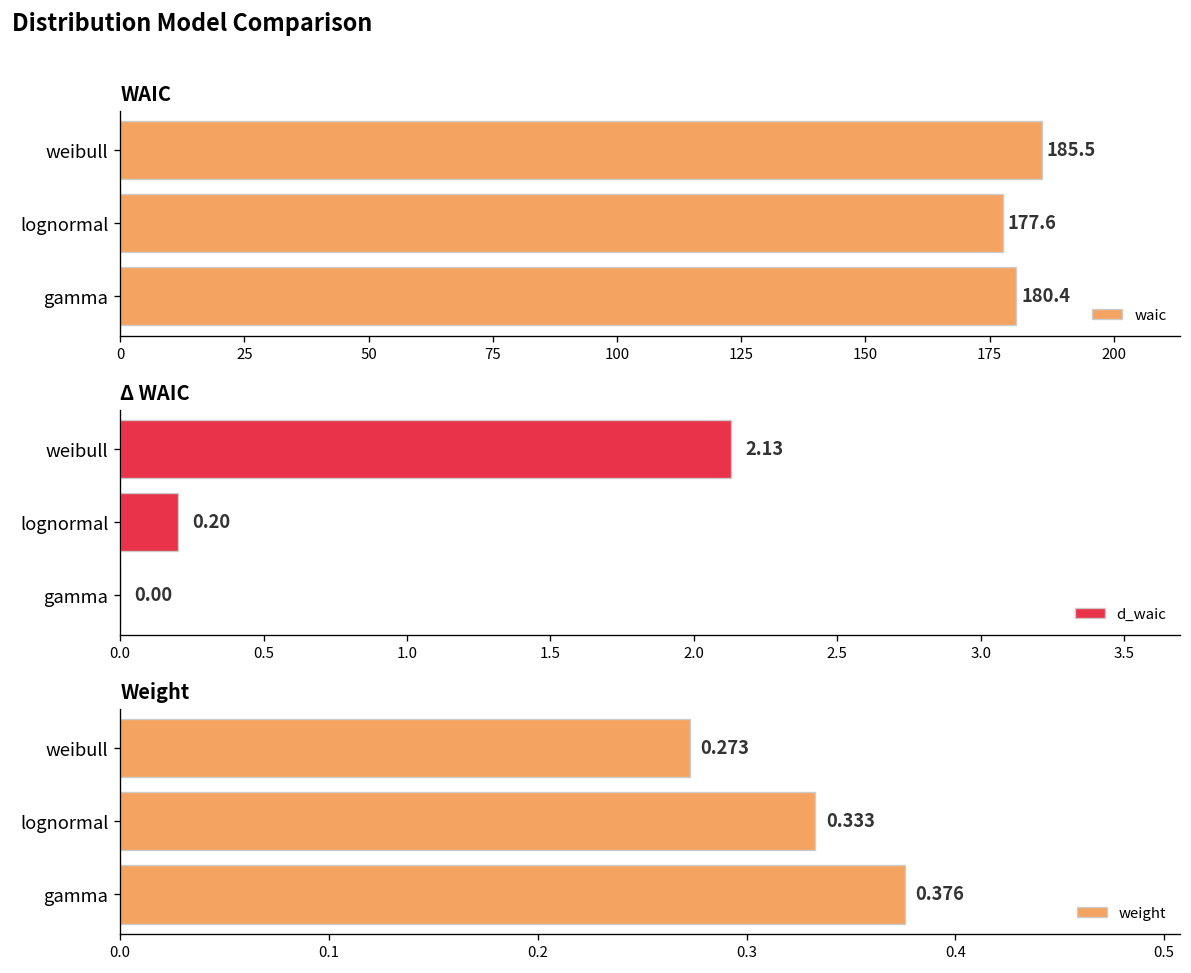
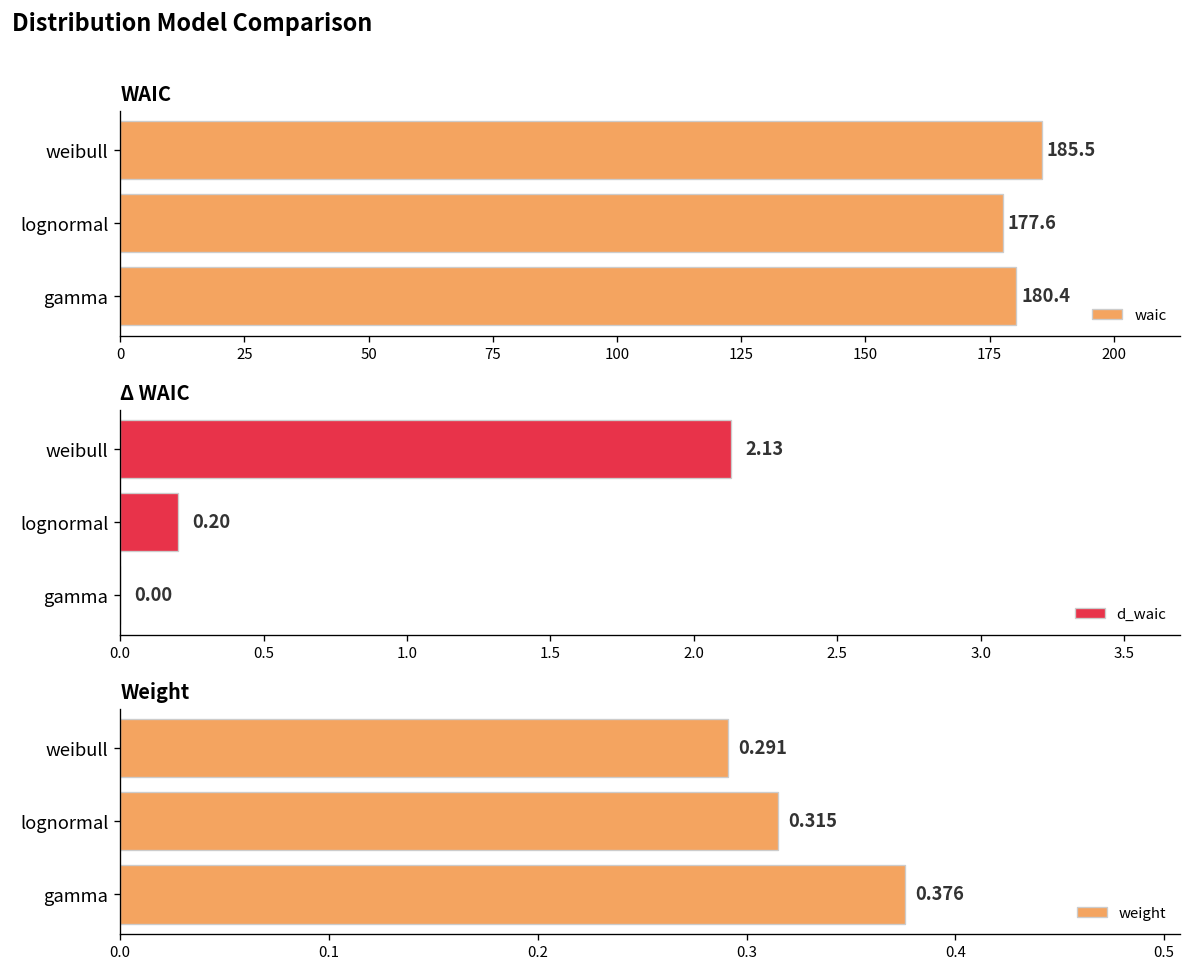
Weight, weibull: 0.273 -> 0.291
Weight, lognormal: 0.333 -> 0.315
